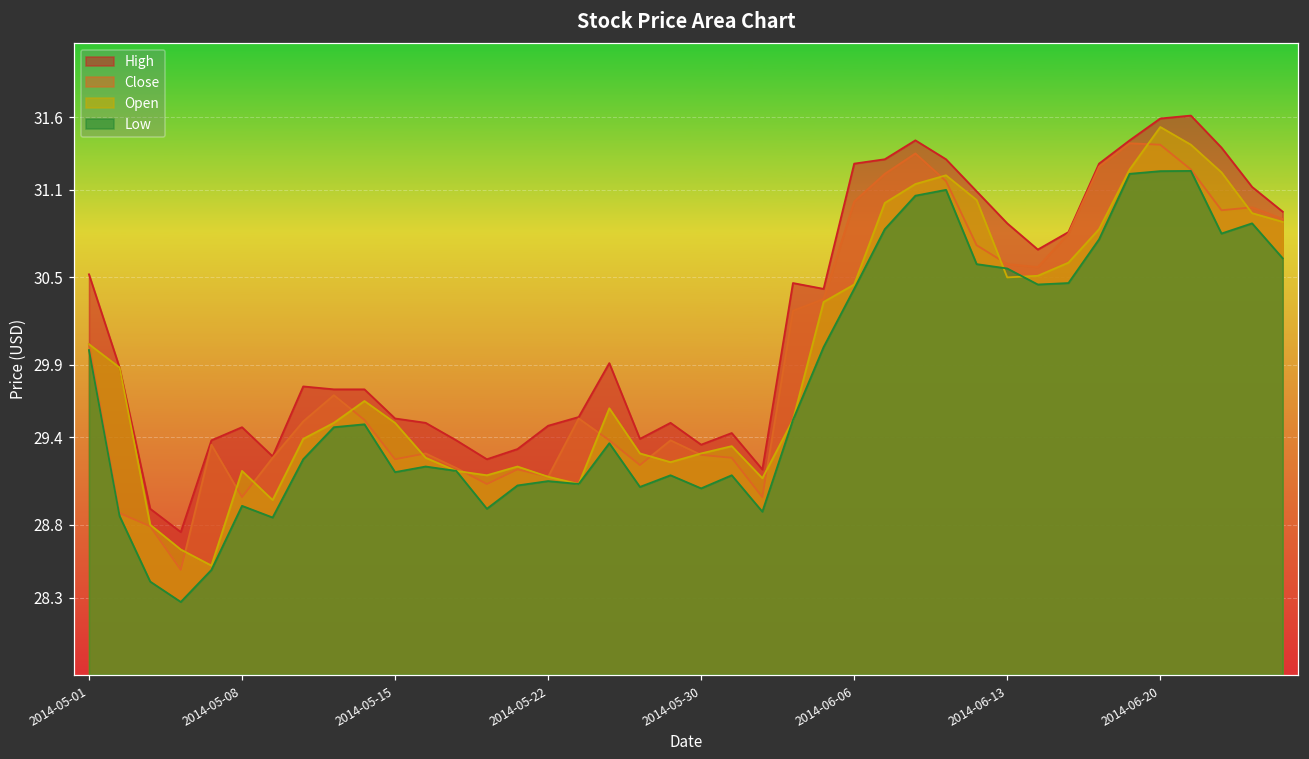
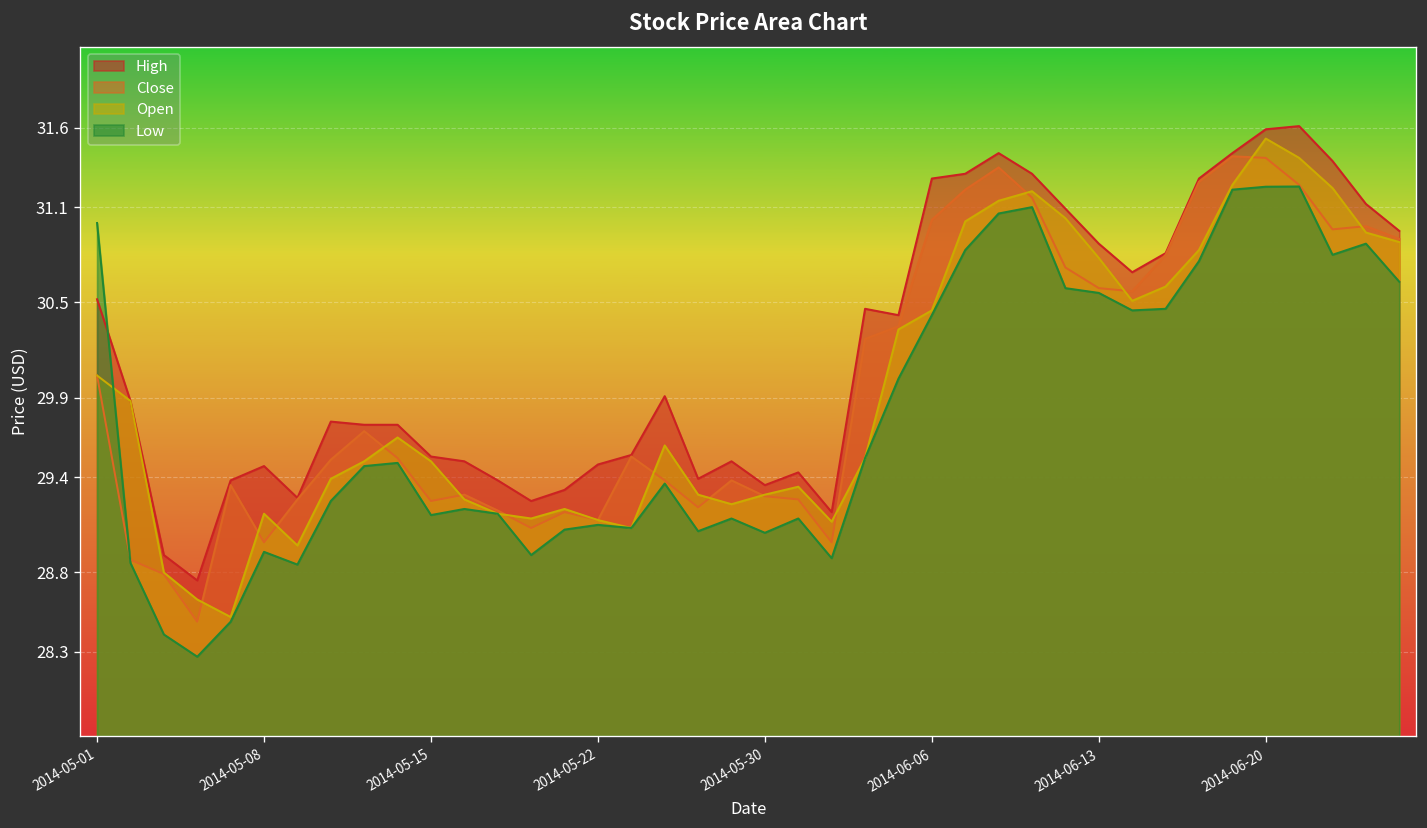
Low, 2014-05-01: 30 -> 31
Open, 2014-06-13: 30.50 -> 30.78
